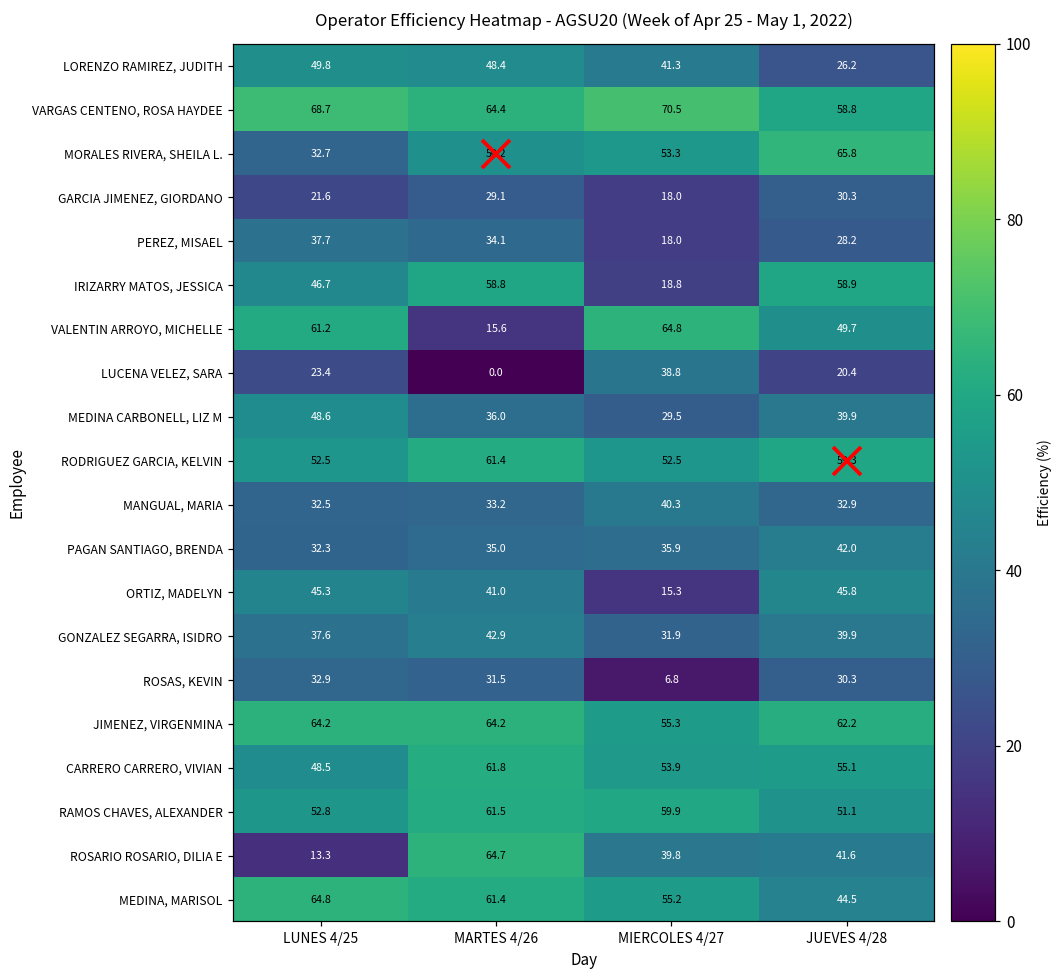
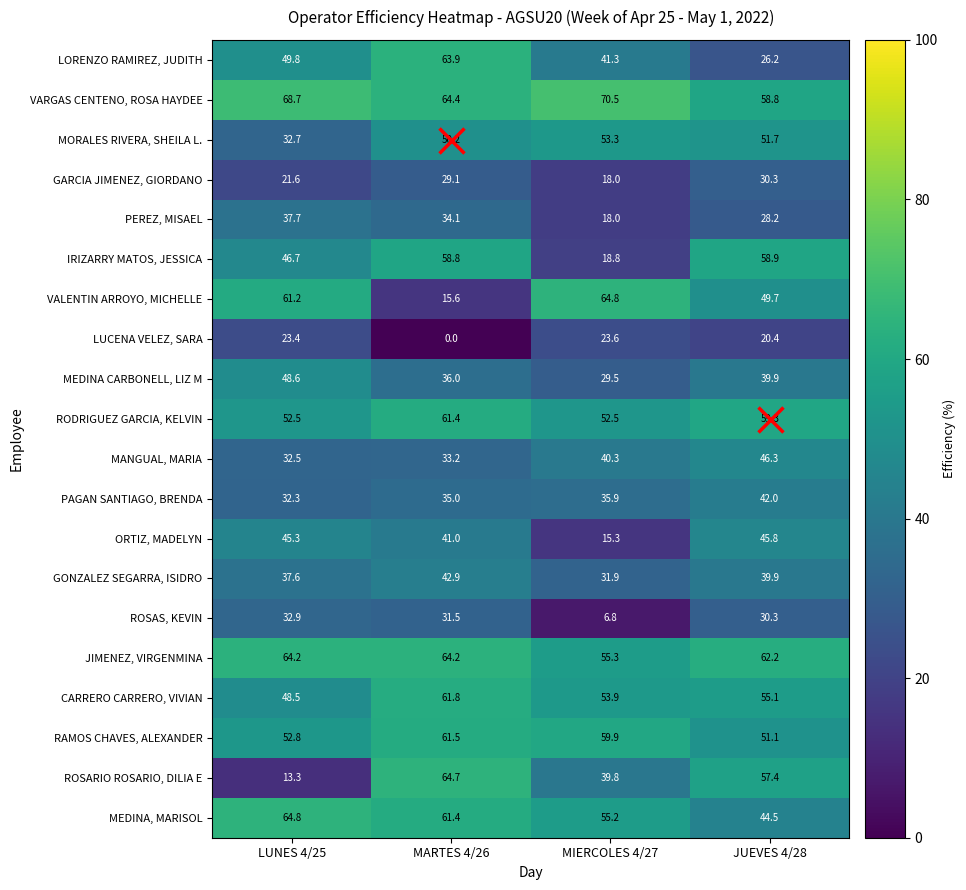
LORENZO RAMIREZ, JUDITH, MARTES 4/26: 48.4 -> 63.9
MORALES RIVERA, SHEILA L., JUEVES 4/28: 65.8 -> 51.7
LUCENA VELEZ, SARA, MIERCOLES 4/27: 38.8 -> 23.6
MANGUAL, MARIA, JUEVES 4/28: 32.9 -> 46.3
ROSARIO ROSARIO, DILIA E, JUEVES 4/28: 41.6 -> 57.4
